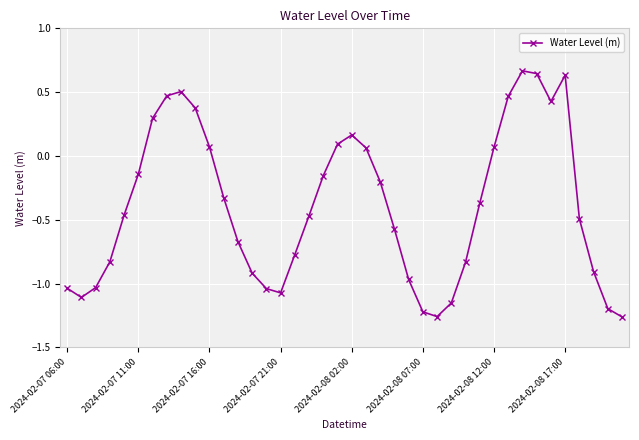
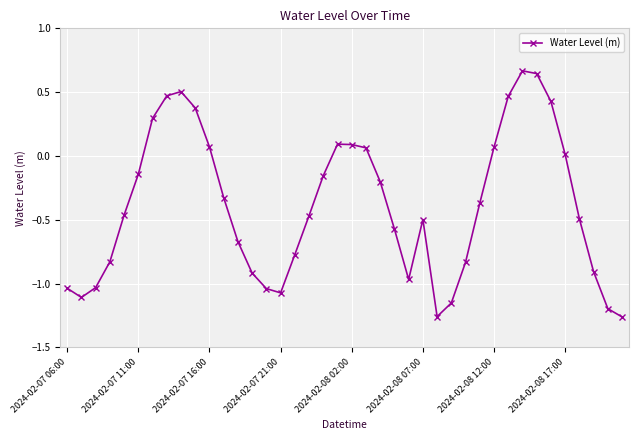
2024-02-08 02:00: 0.16 -> 0.09
2024-02-08 07:00: -1.22 -> -0.50
2024-02-08 17:00: 0.63 -> 0.01
